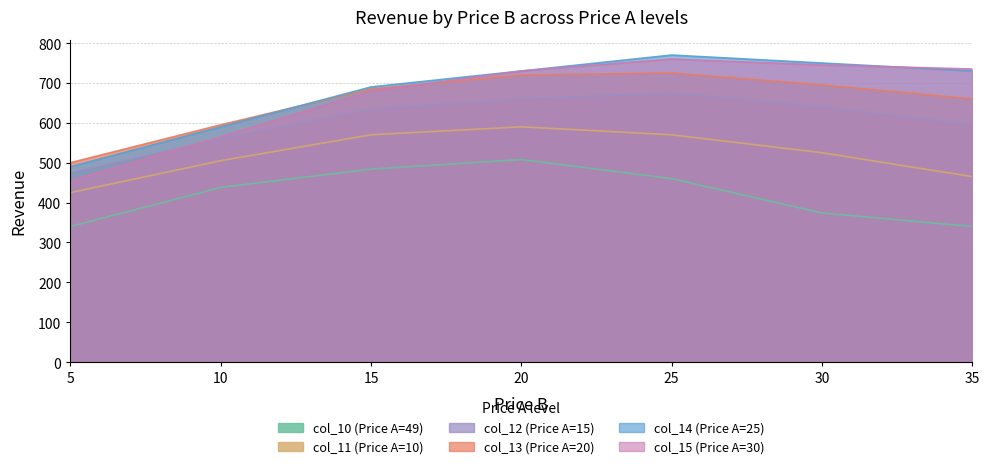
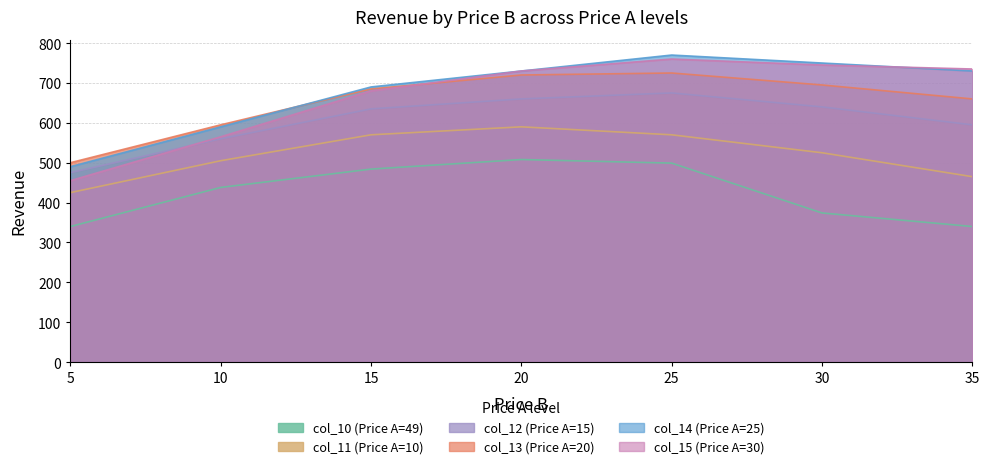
col_10 (Price A=49), 25: 460 -> 500
